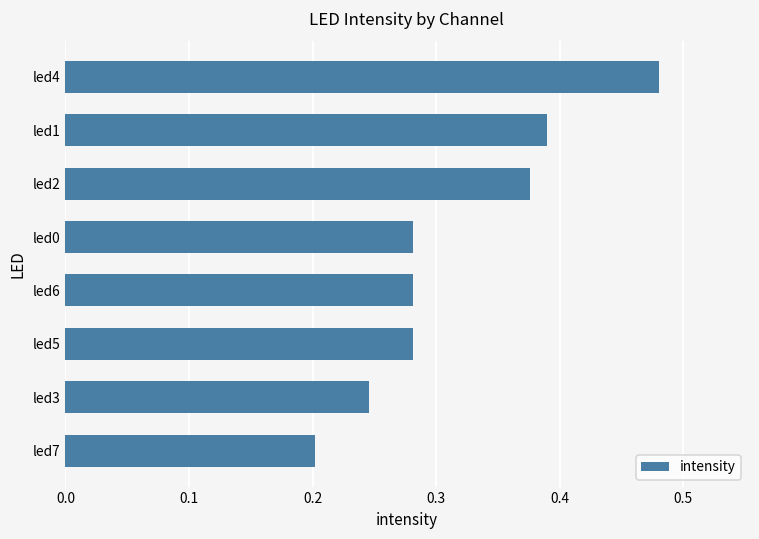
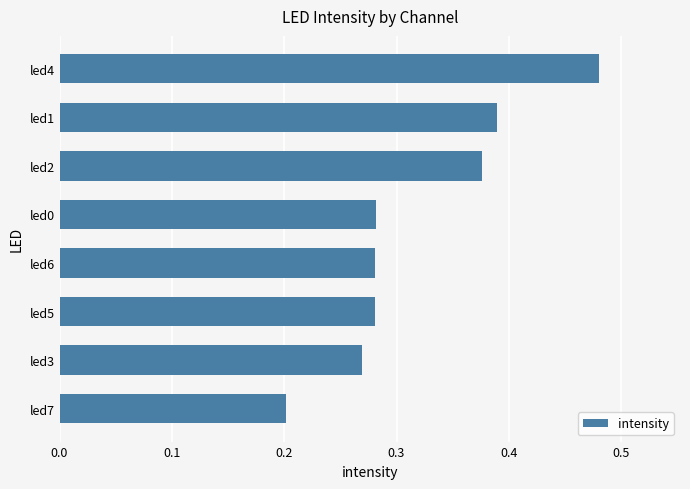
led3: 0.246 -> 0.269
